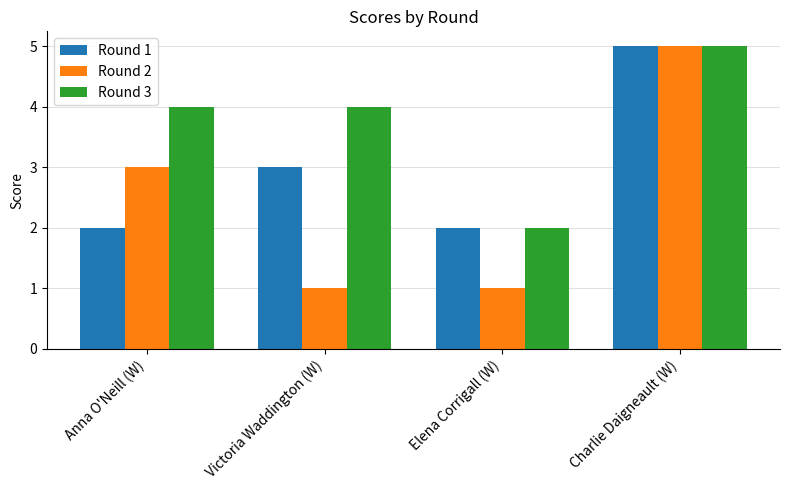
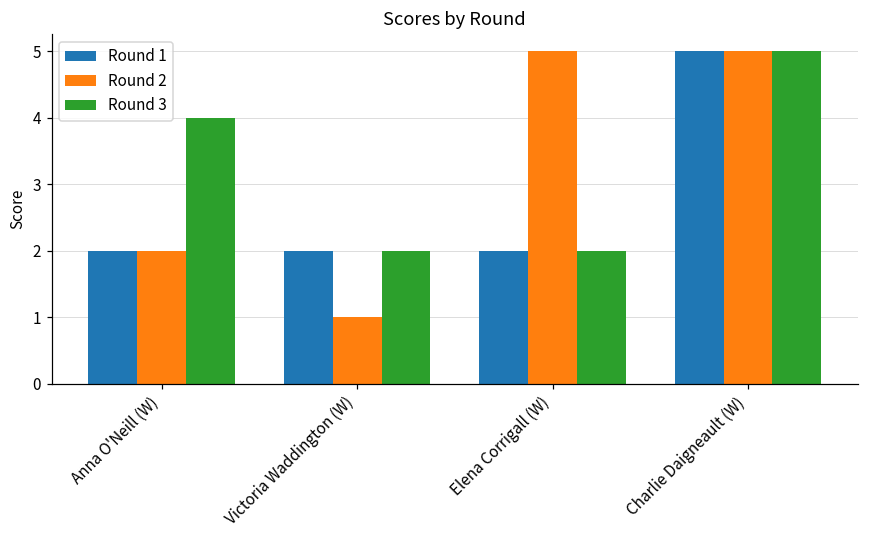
Round 2, Anna O'Neill (W): 3 -> 2
Round 1, Victoria Waddington (W): 3 -> 2
Round 3, Victoria Waddington (W): 4 -> 2
Round 2, Elena Corrigall (W): 1 -> 5
